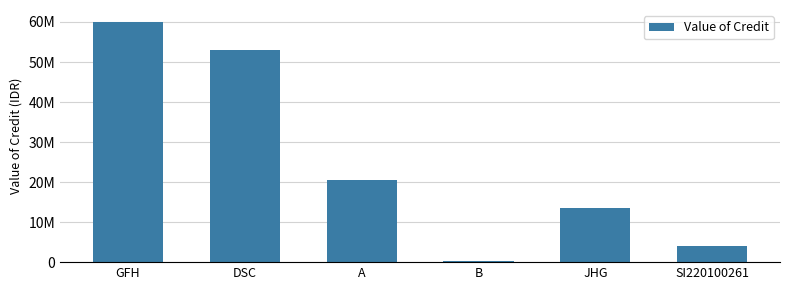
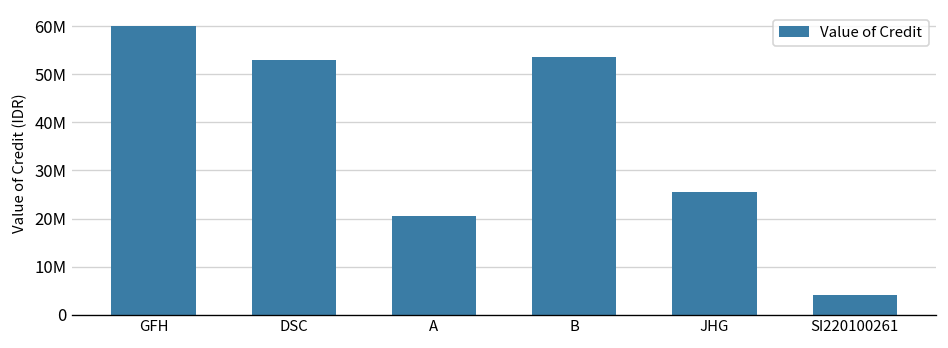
B: 0 -> 54000000
JHG: 14000000 -> 26000000
